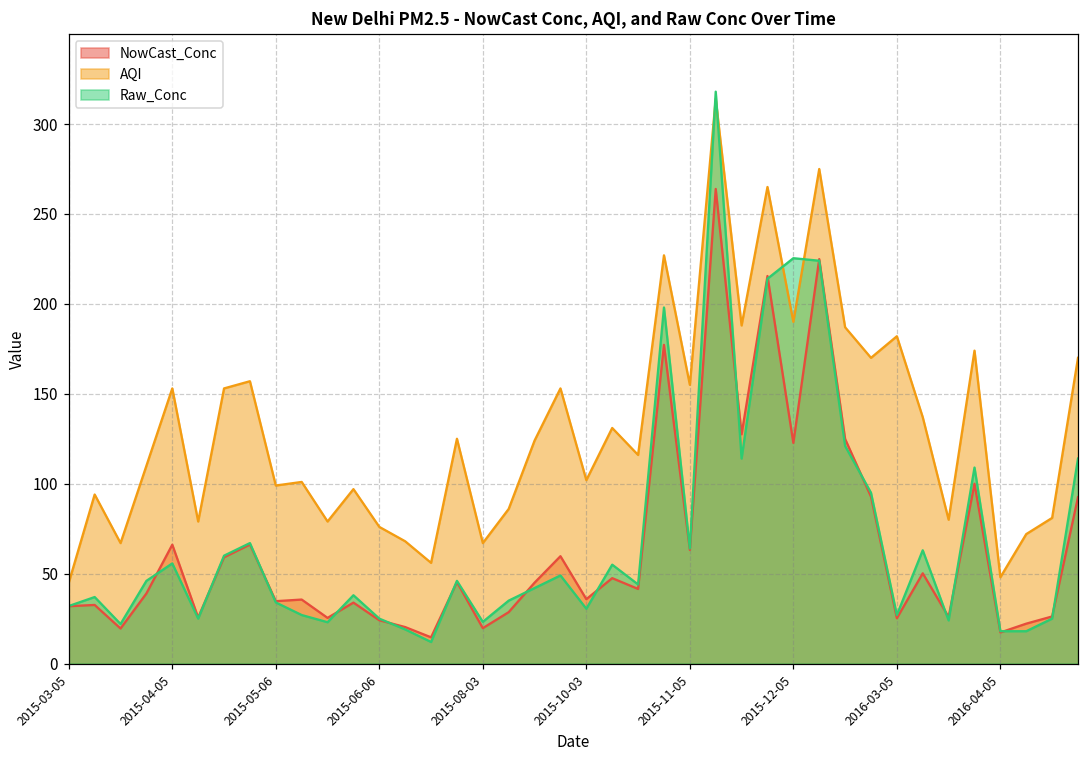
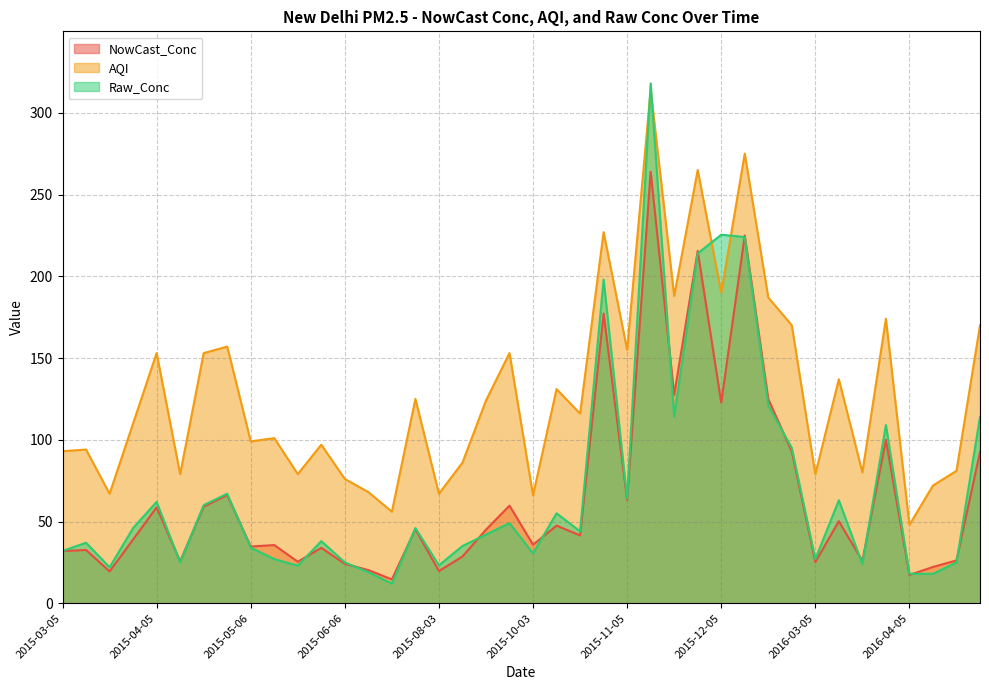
AQI, 2015-03-05: 45 -> 93
NowCast_Conc, 2015-04-05: 66 -> 59
Raw_Conc, 2015-04-05: 56 -> 62
AQI, 2015-10-03: 102 -> 66
AQI, 2016-03-05: 182 -> 79
